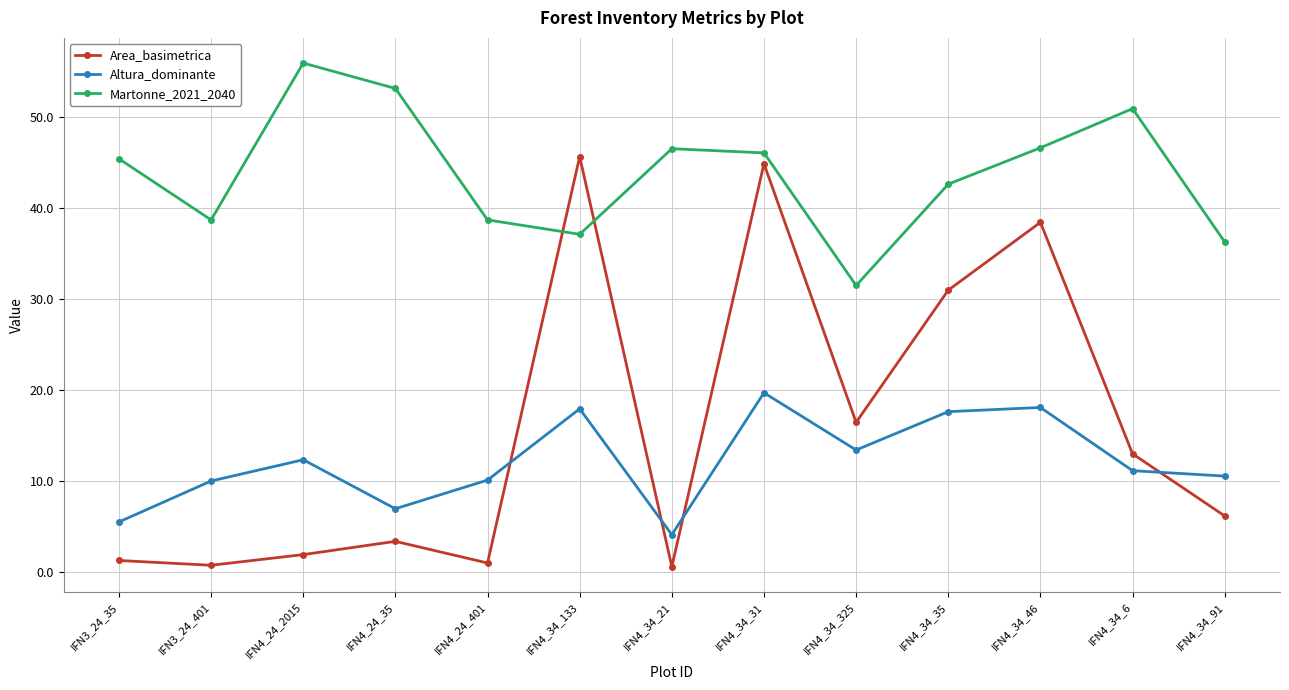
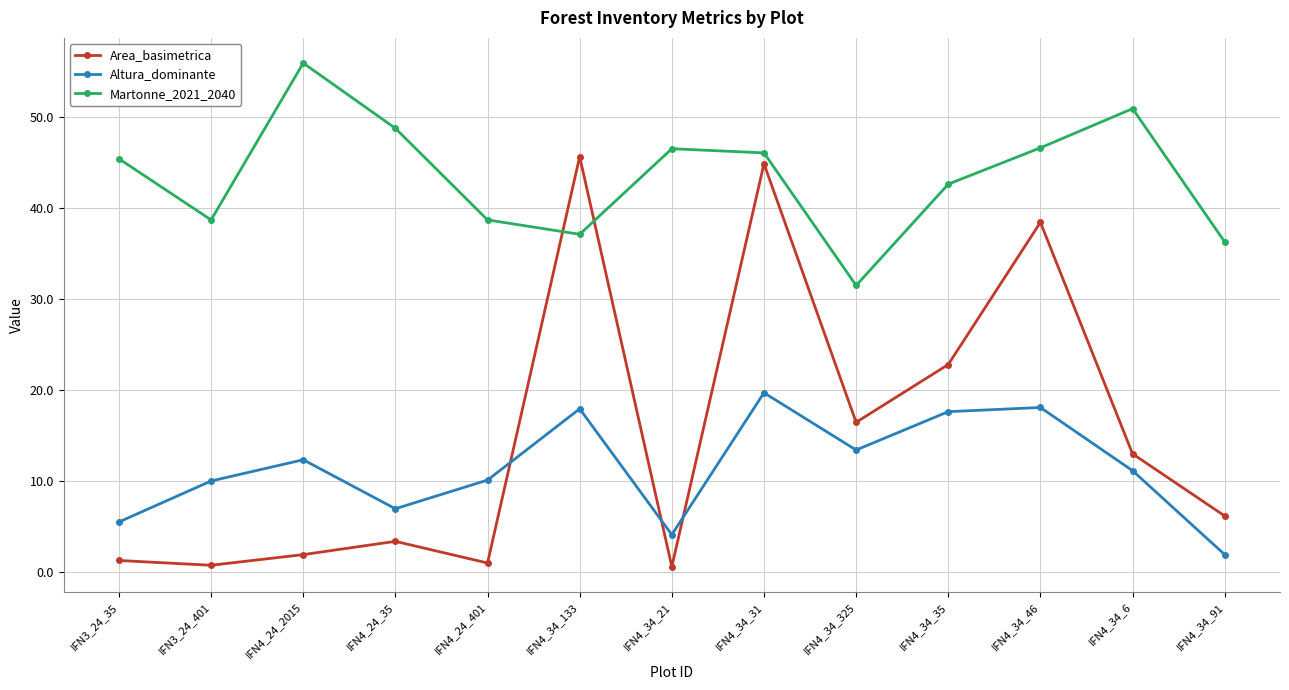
Martonne_2021_2040, IFN4_24_35: 53 -> 49
Area_basimetrica, IFN4_34_35: 31 -> 23
Altura_dominante, IFN4_34_91: 11 -> 2
